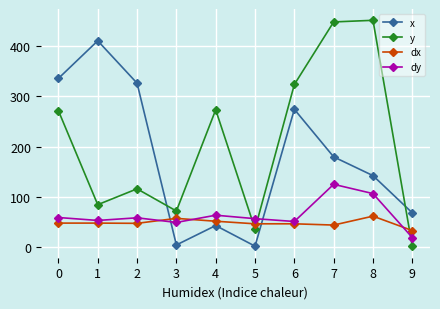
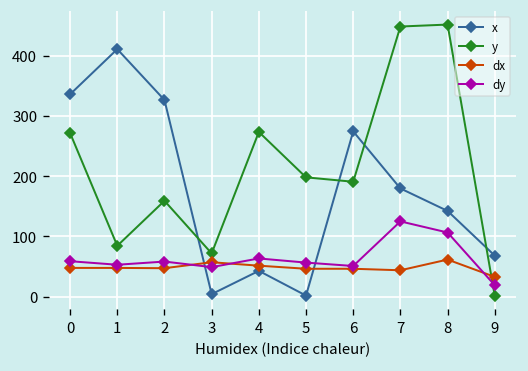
y, 2: 120 -> 160
y, 5: 40 -> 200
y, 6: 320 -> 190
